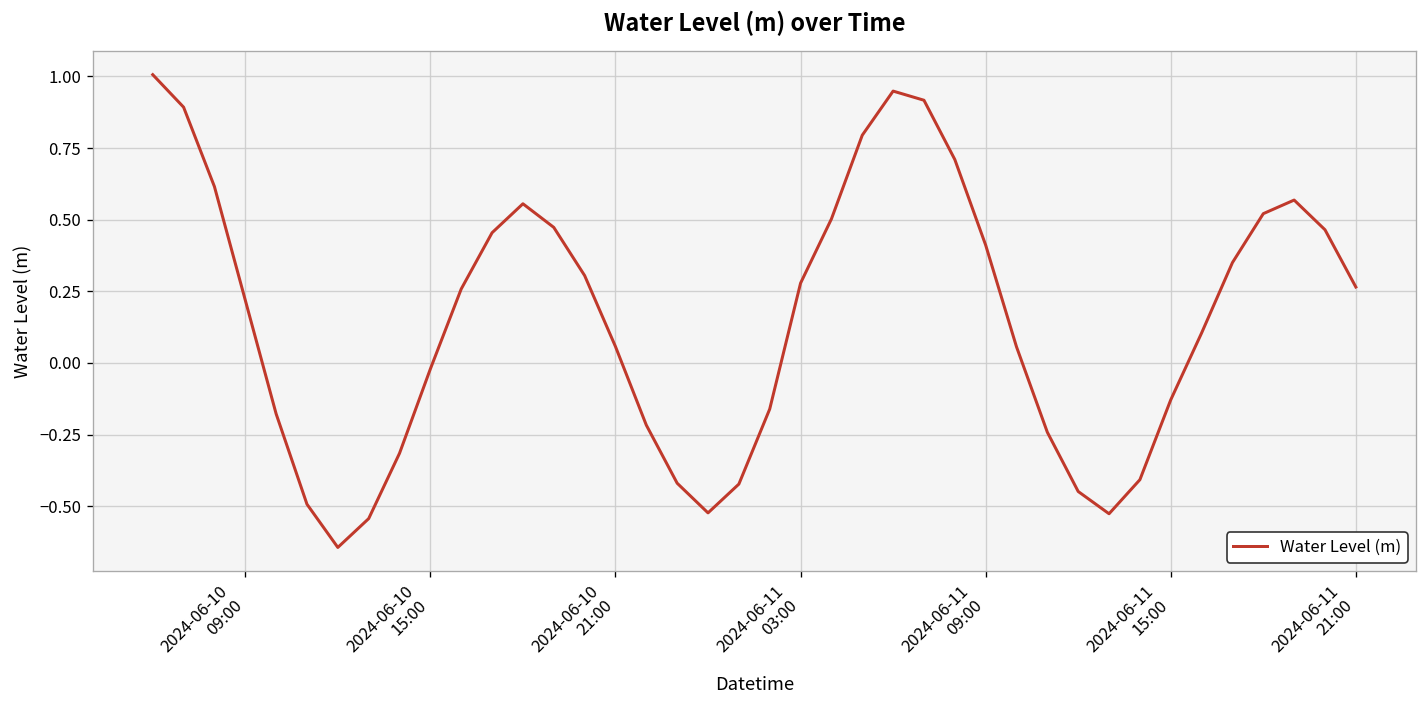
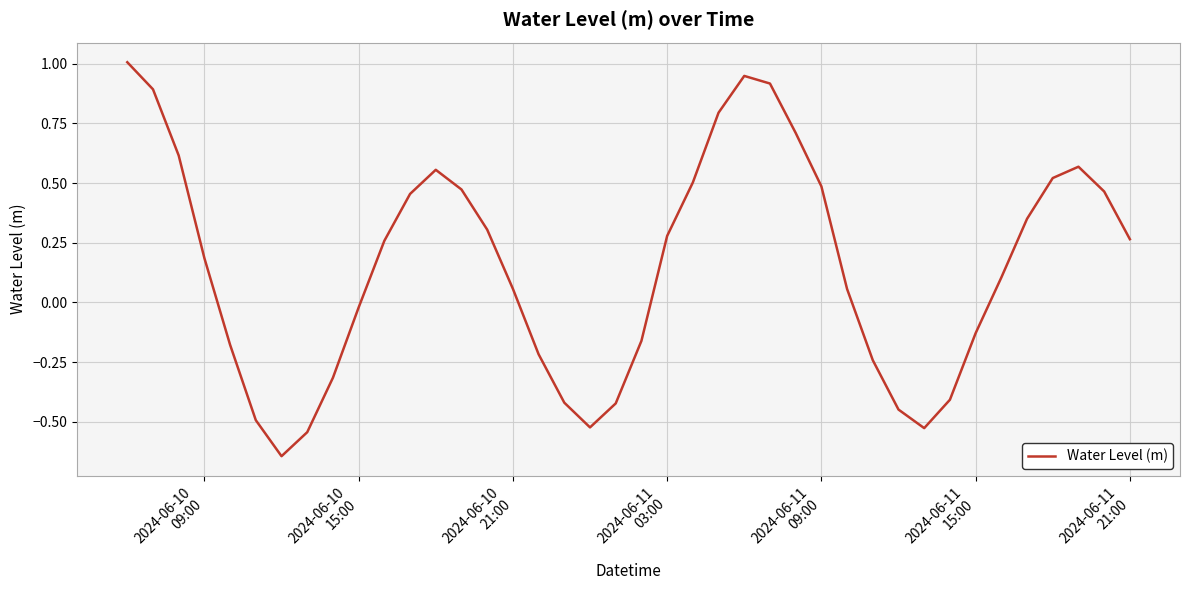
2024-06-10 09:00: 0.22 -> 0.19
2024-06-11 09:00: 0.41 -> 0.49
